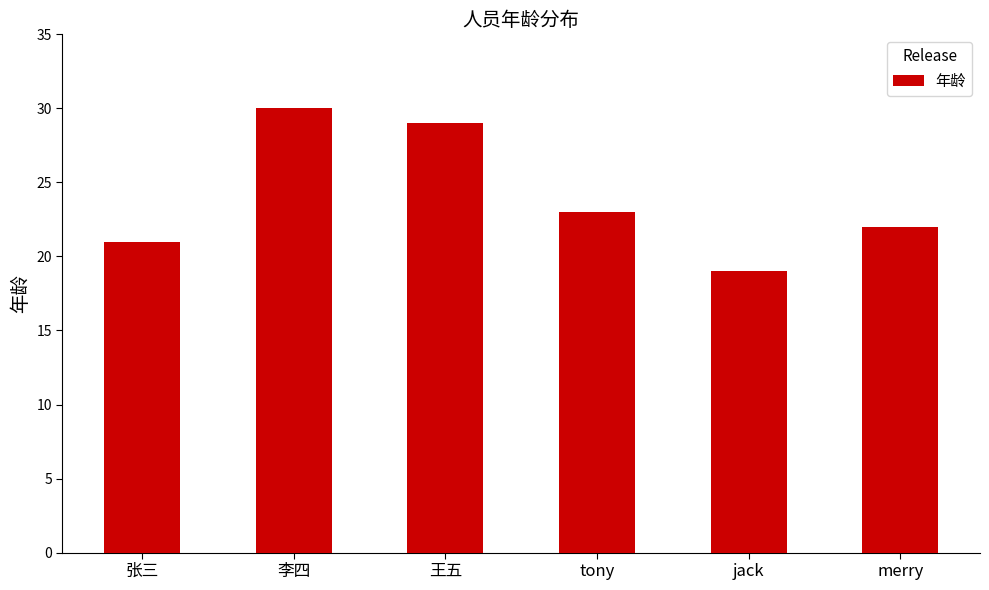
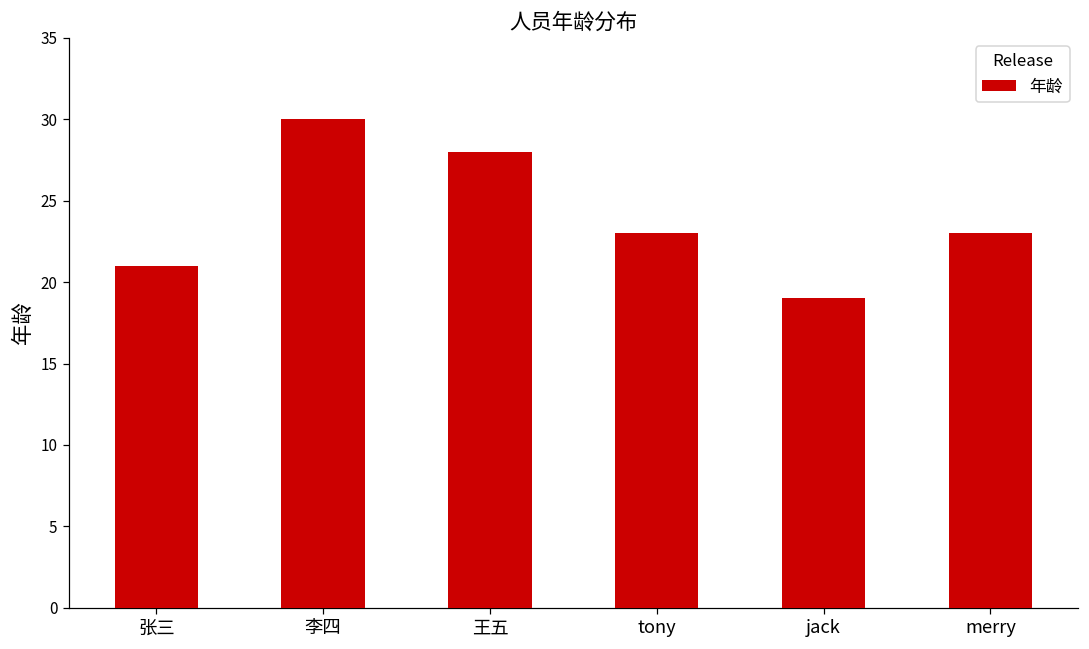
王五: 29 -> 28
merry: 22 -> 23
